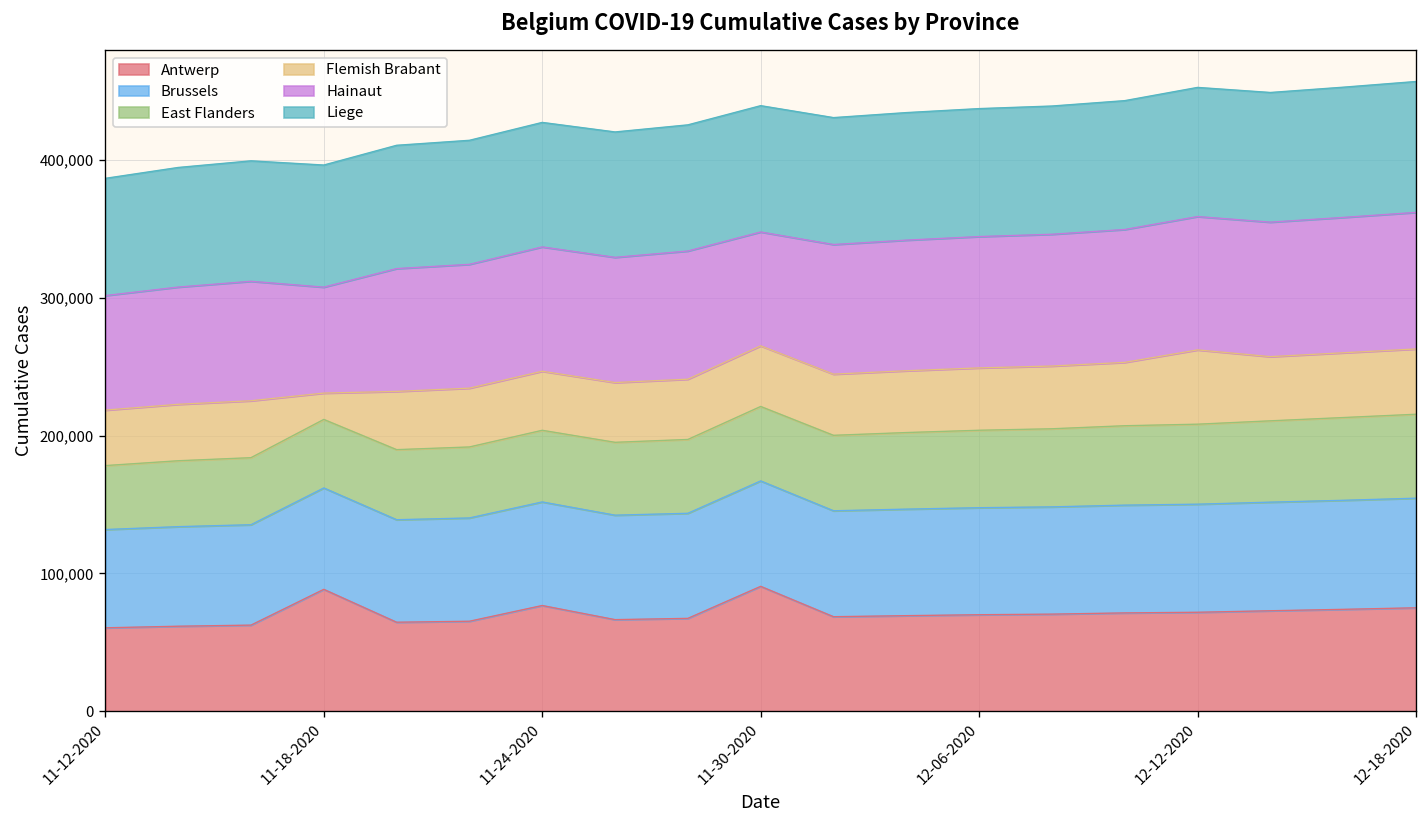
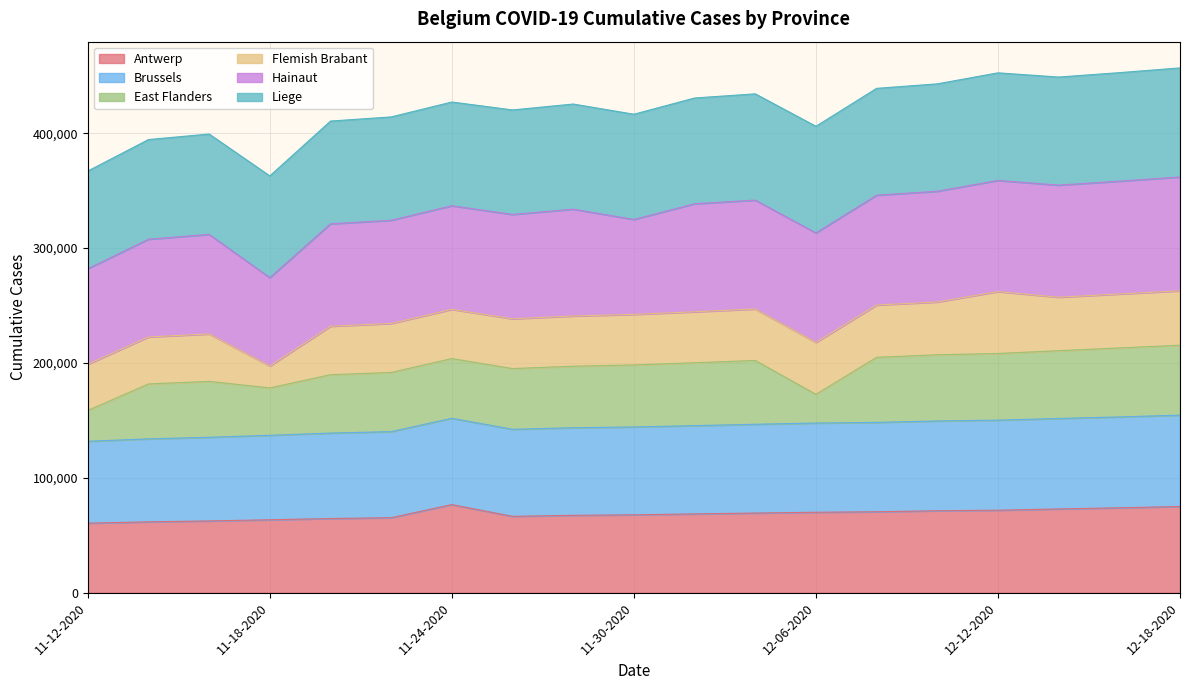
East Flanders, 11-12-2020: 46,000 -> 27,000
Antwerp, 11-18-2020: 88,000 -> 64,000
East Flanders, 11-18-2020: 50,000 -> 41,000
Antwerp, 11-30-2020: 91,000 -> 68,000
East Flanders, 12-06-2020: 56,000 -> 25,000
